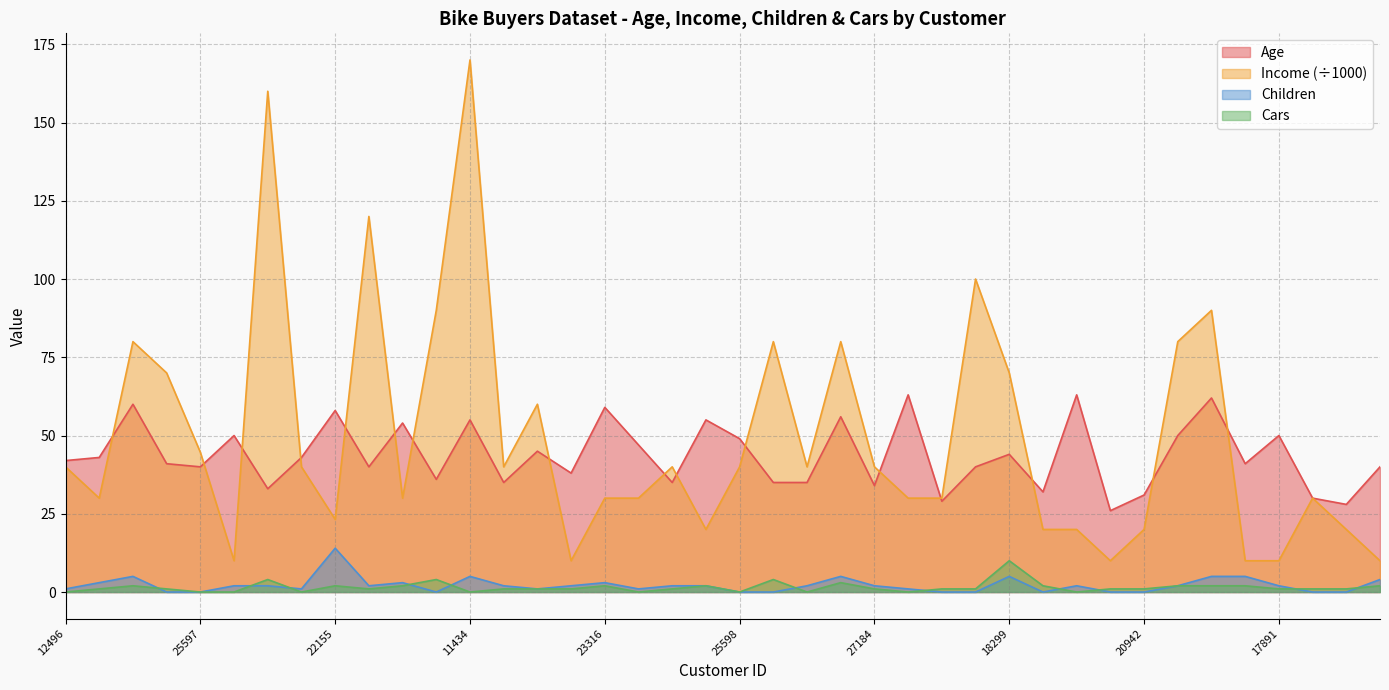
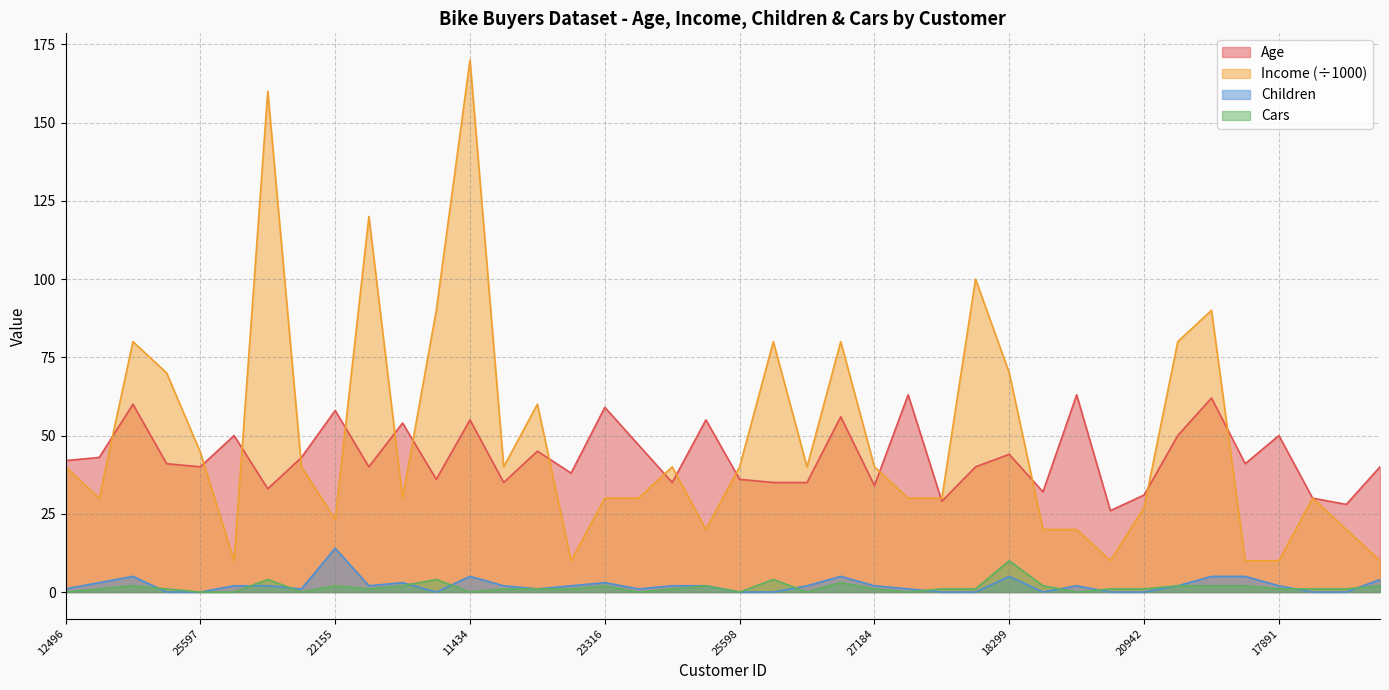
Age, 25598: 49 -> 36
Income (÷1000), 20942: 20 -> 27
